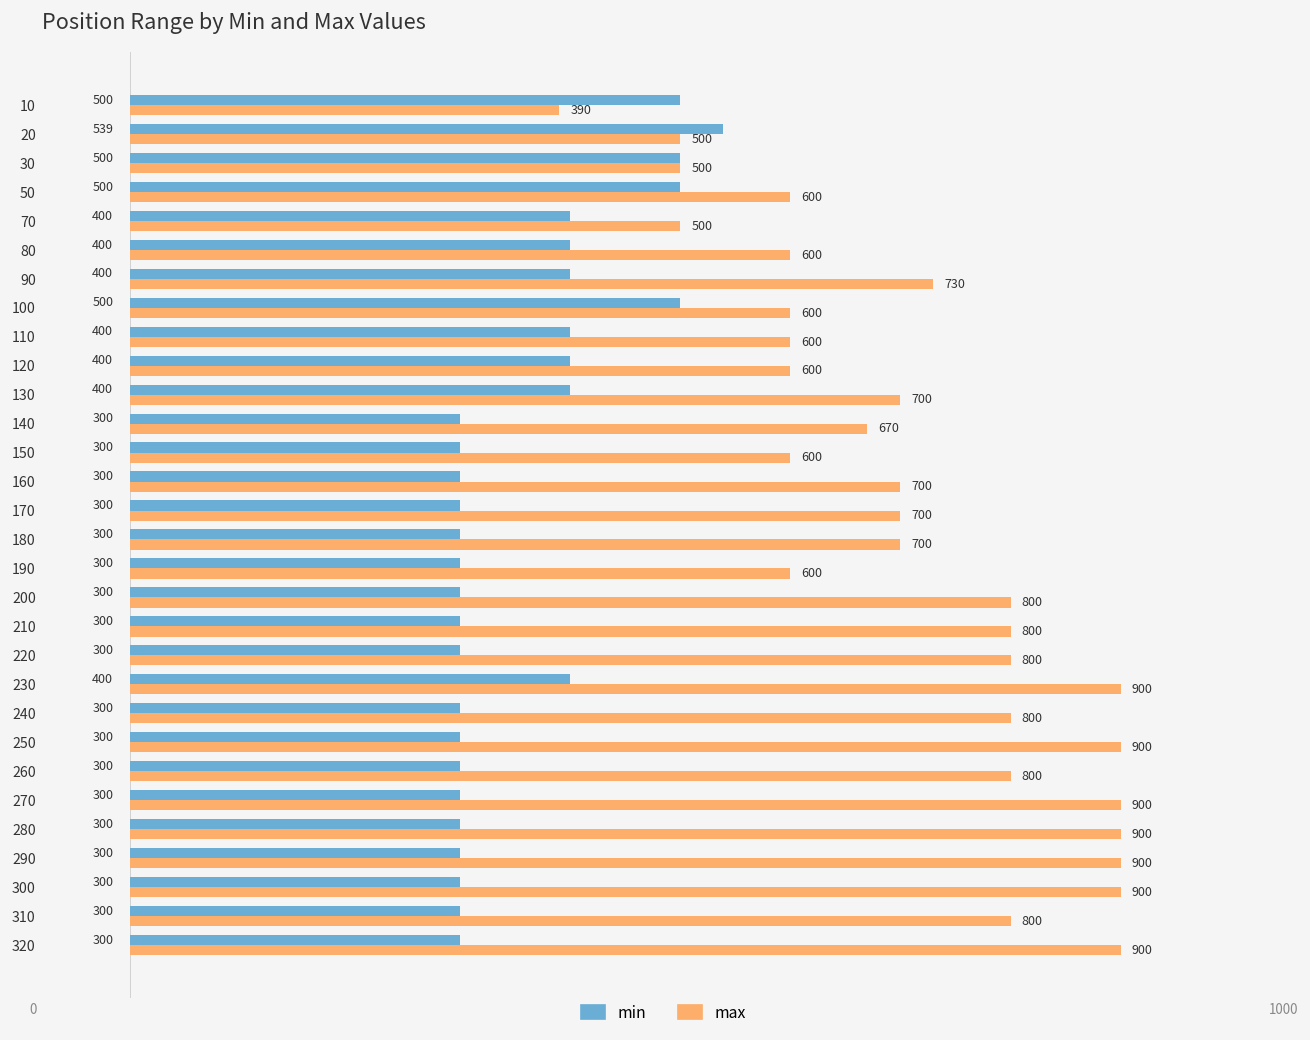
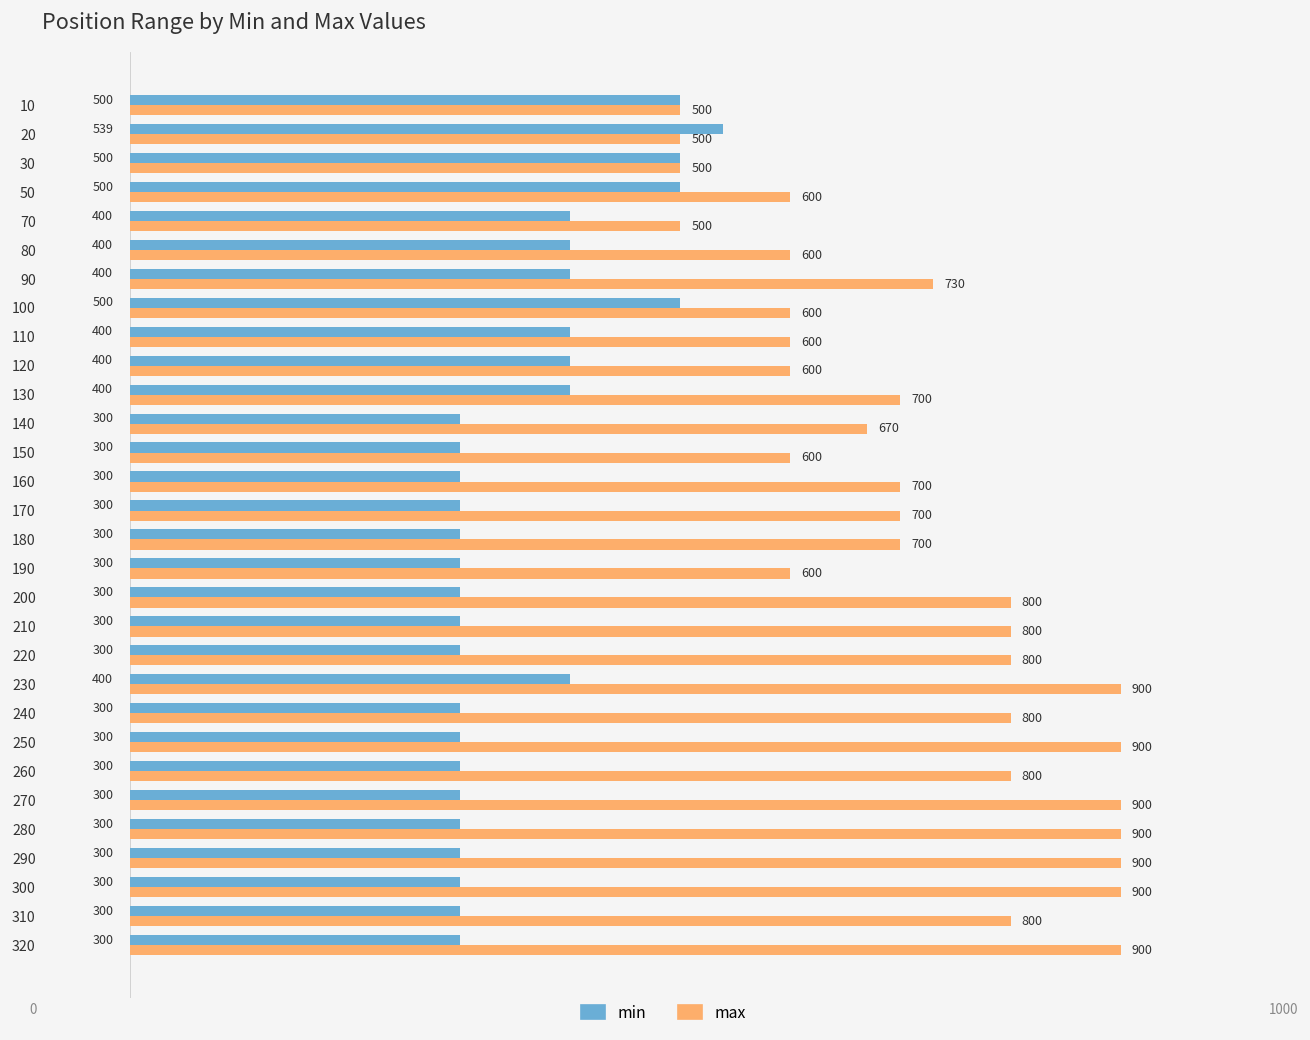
max, 10: 390 -> 500
